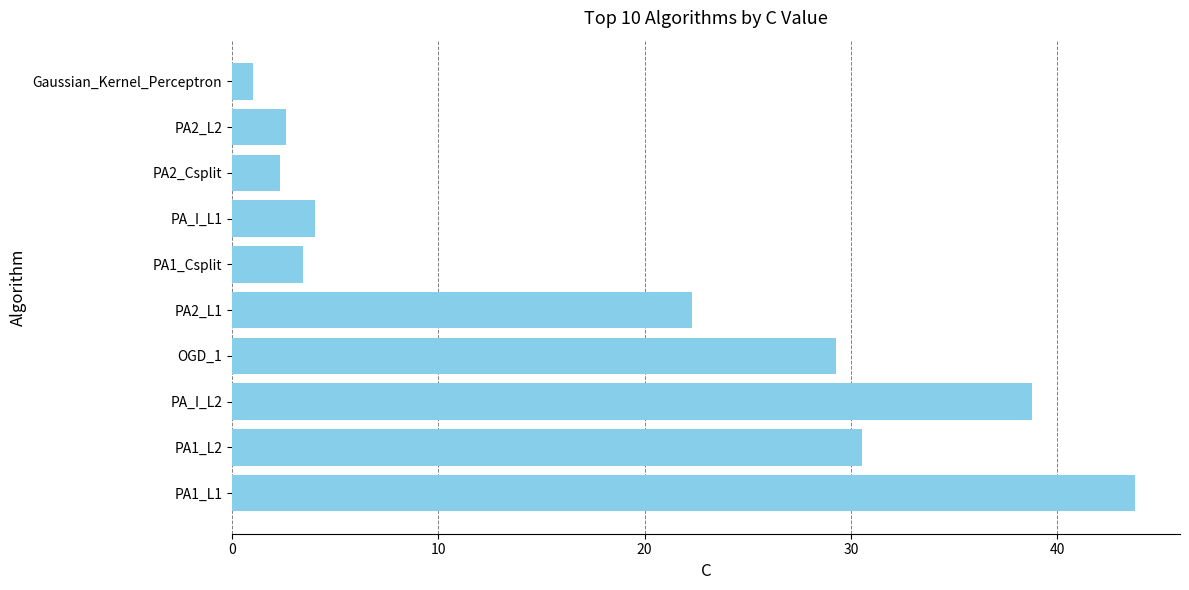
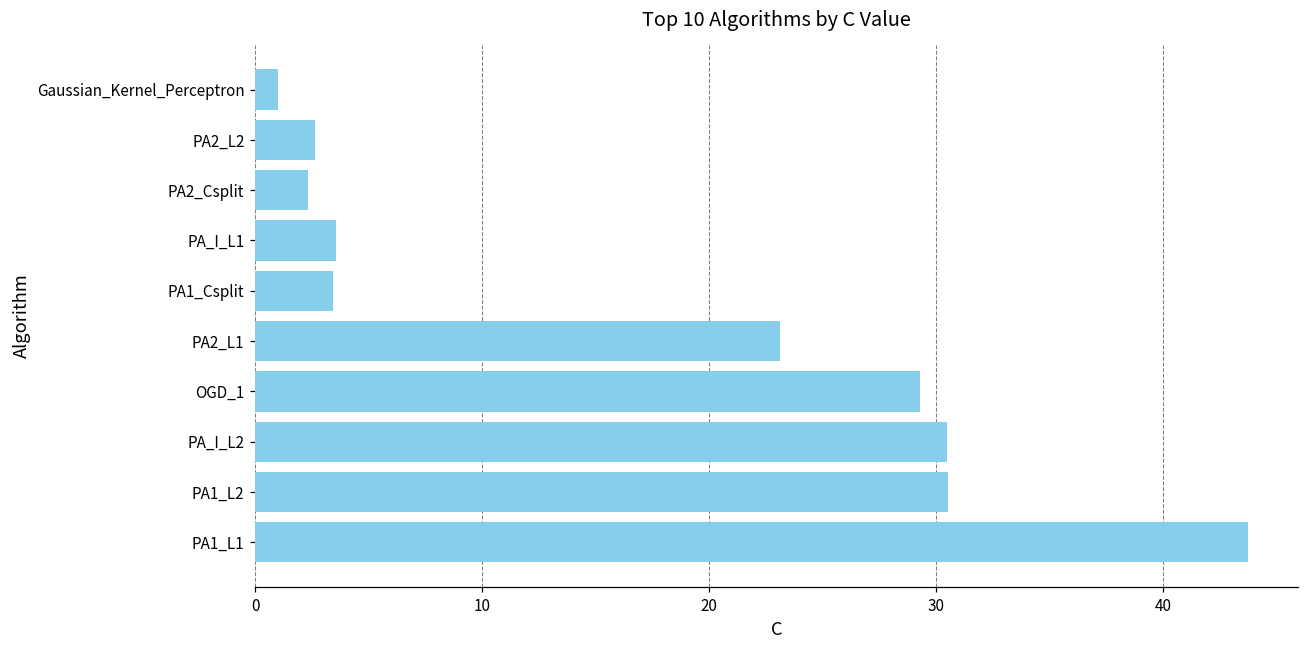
PA_I_L1: 4.0 -> 3.5
PA2_L1: 22.3 -> 23.1
PA_I_L2: 38.8 -> 30.5
